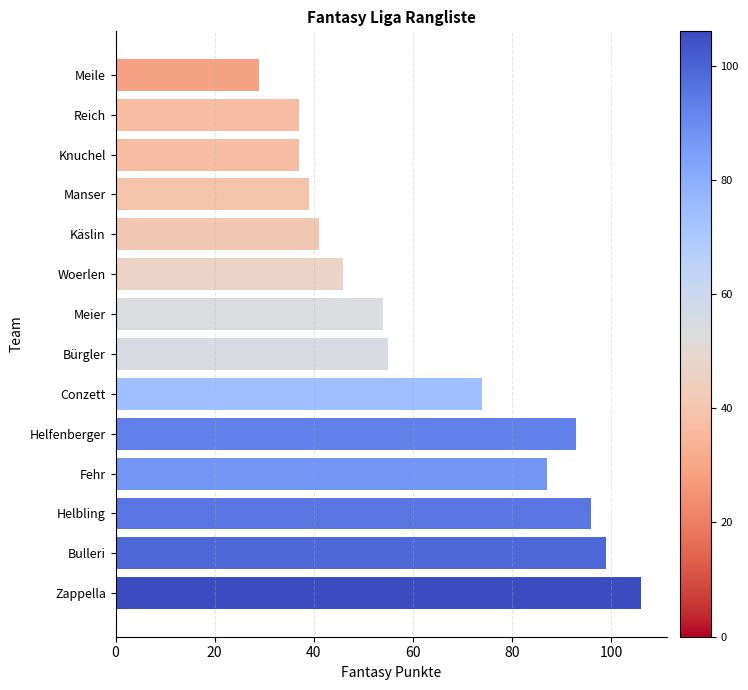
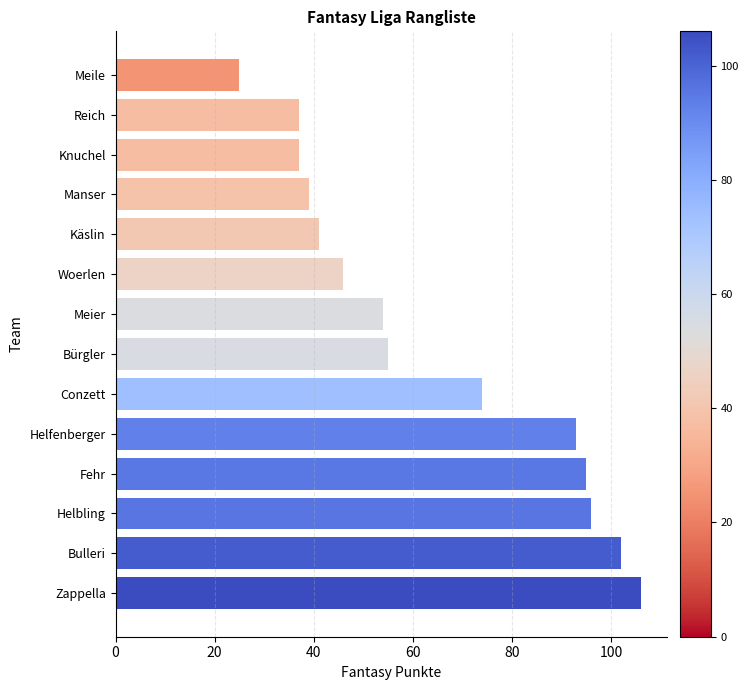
Meile: 29 -> 25
Fehr: 87 -> 95
Bulleri: 99 -> 102
